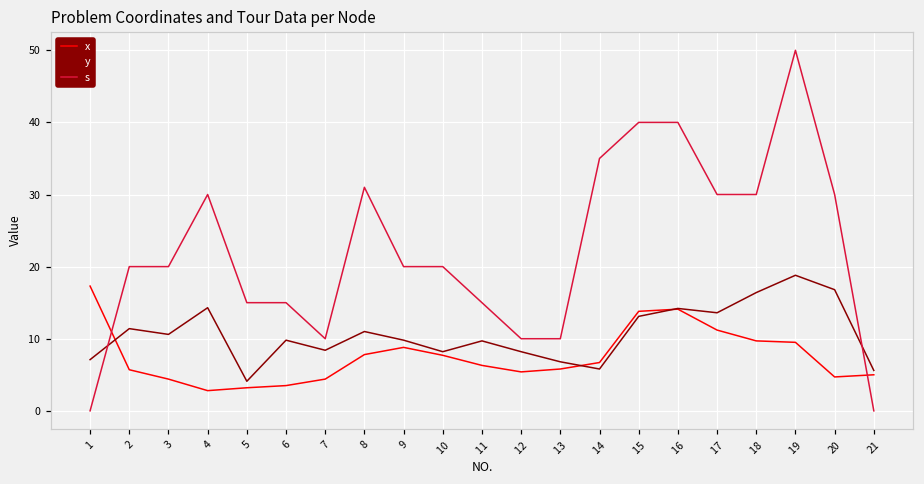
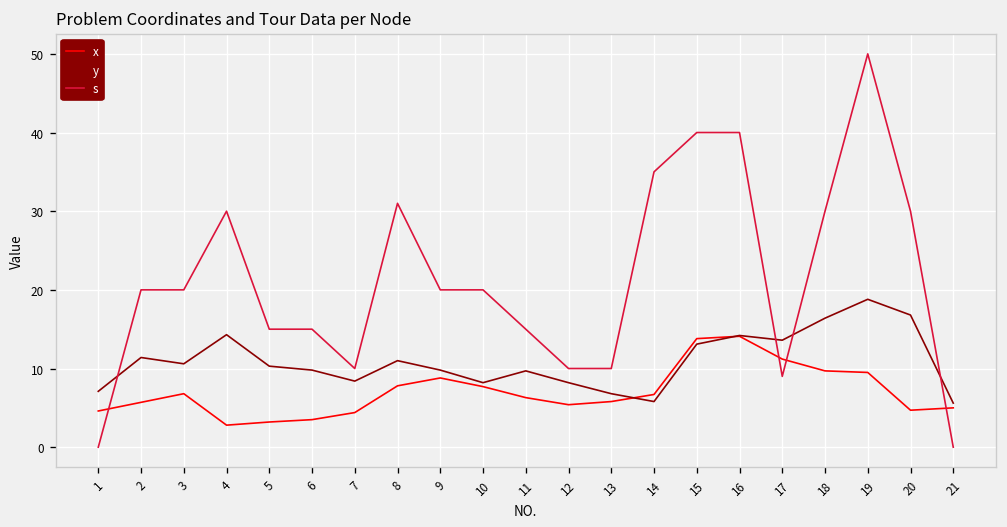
x, 1: 17 -> 5
x, 3: 4 -> 7
y, 5: 4 -> 10
s, 17: 30 -> 9
